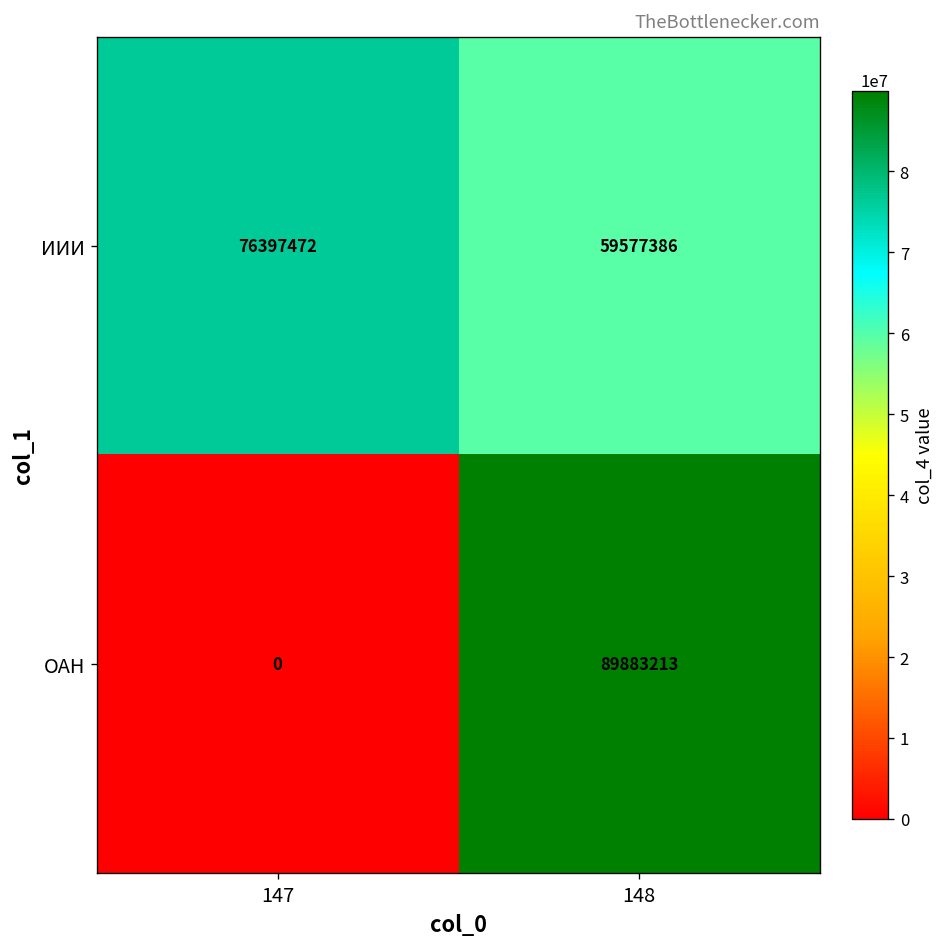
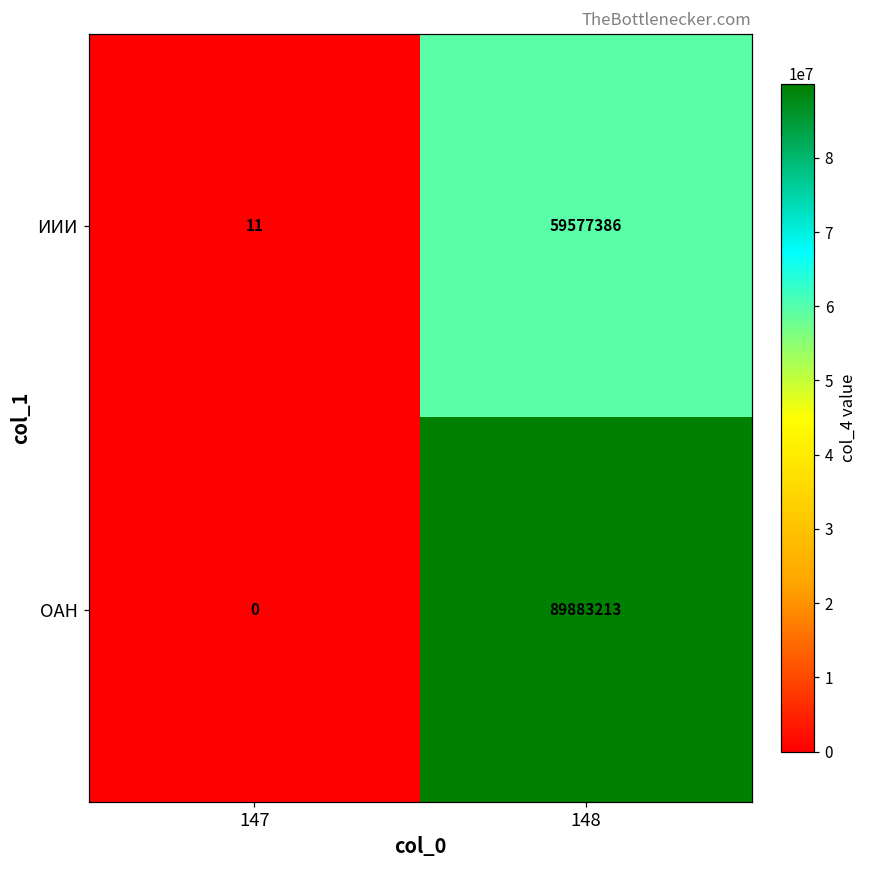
ИИИ, 147: 76397472 -> 11
